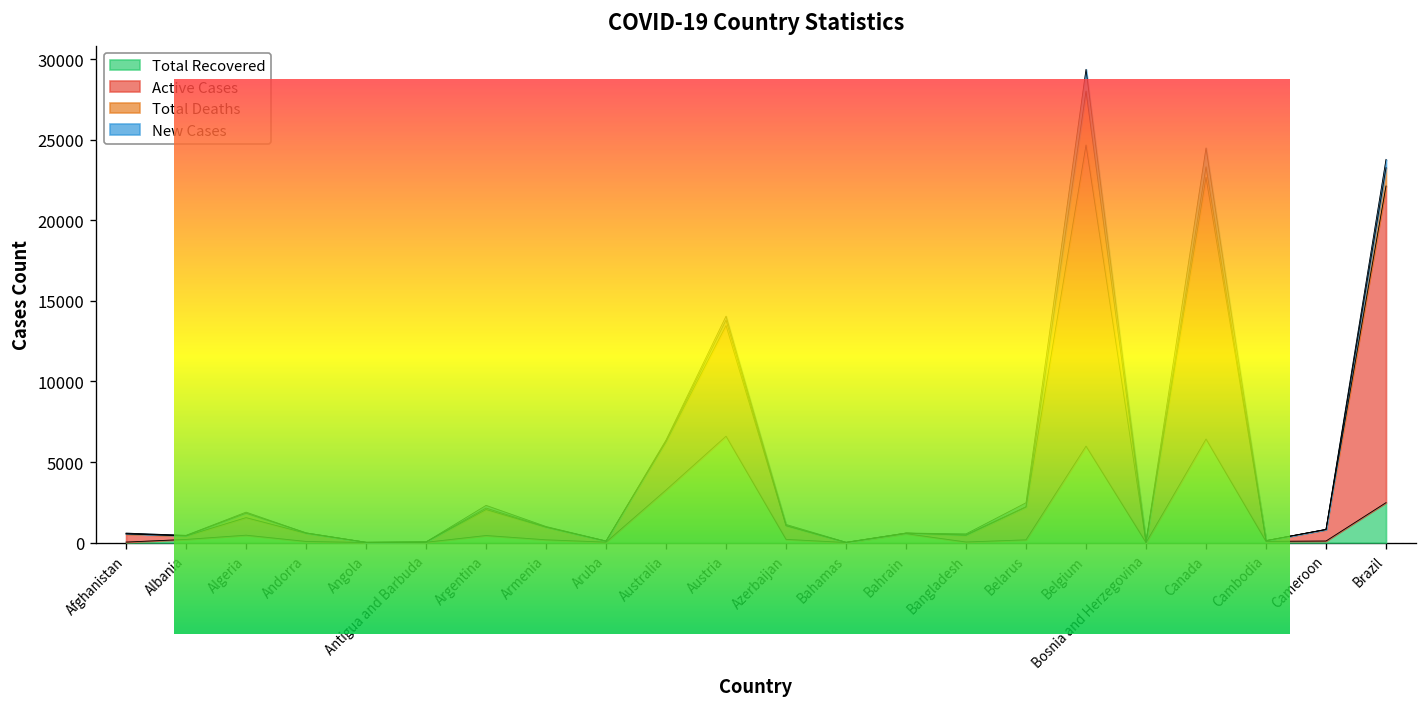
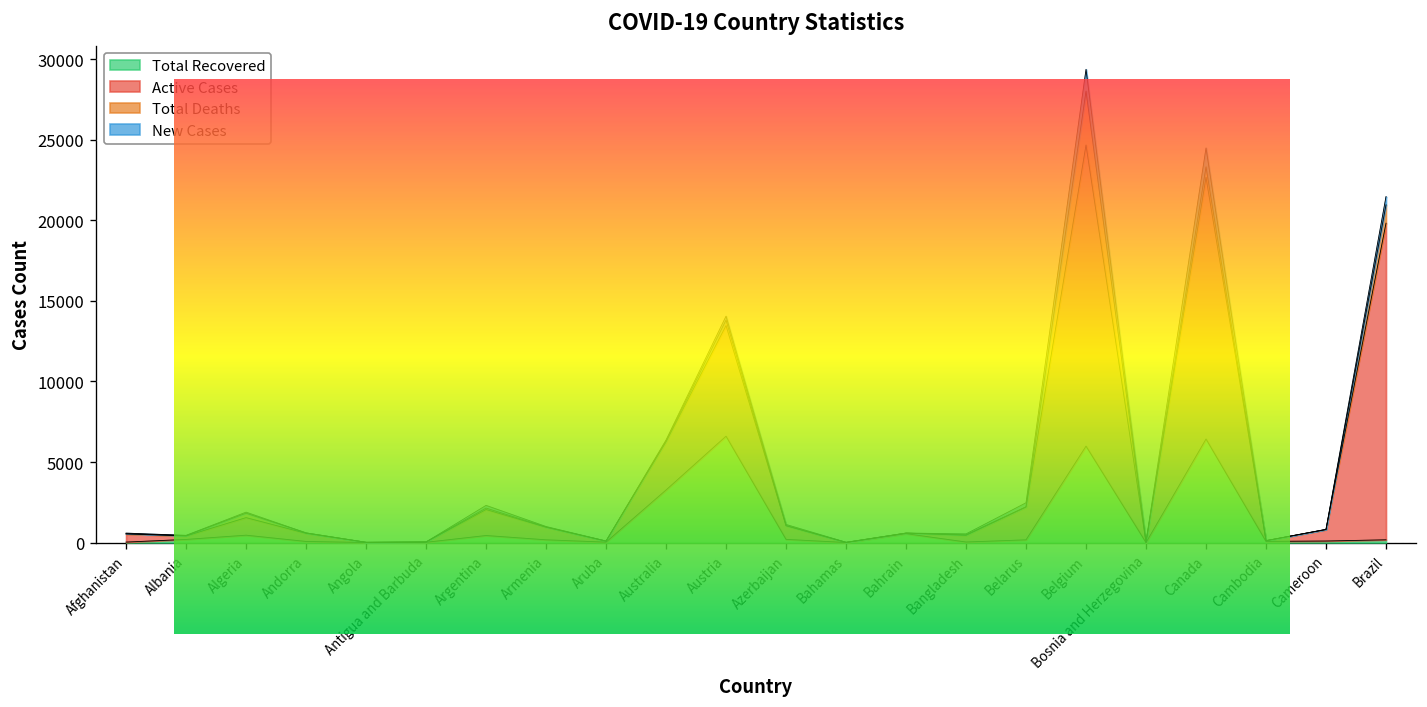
Total Recovered, Brazil: 2500 -> 200
